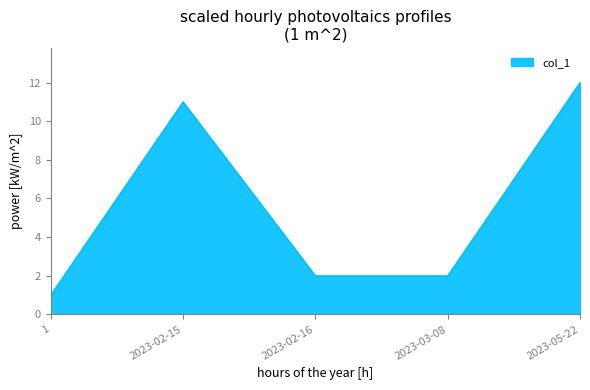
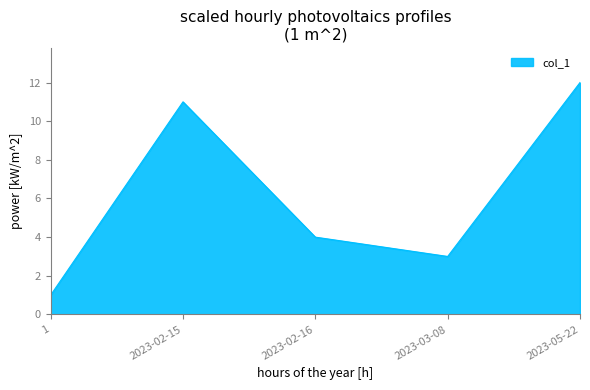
2023-02-16: 2 -> 4
2023-03-08: 2 -> 3
